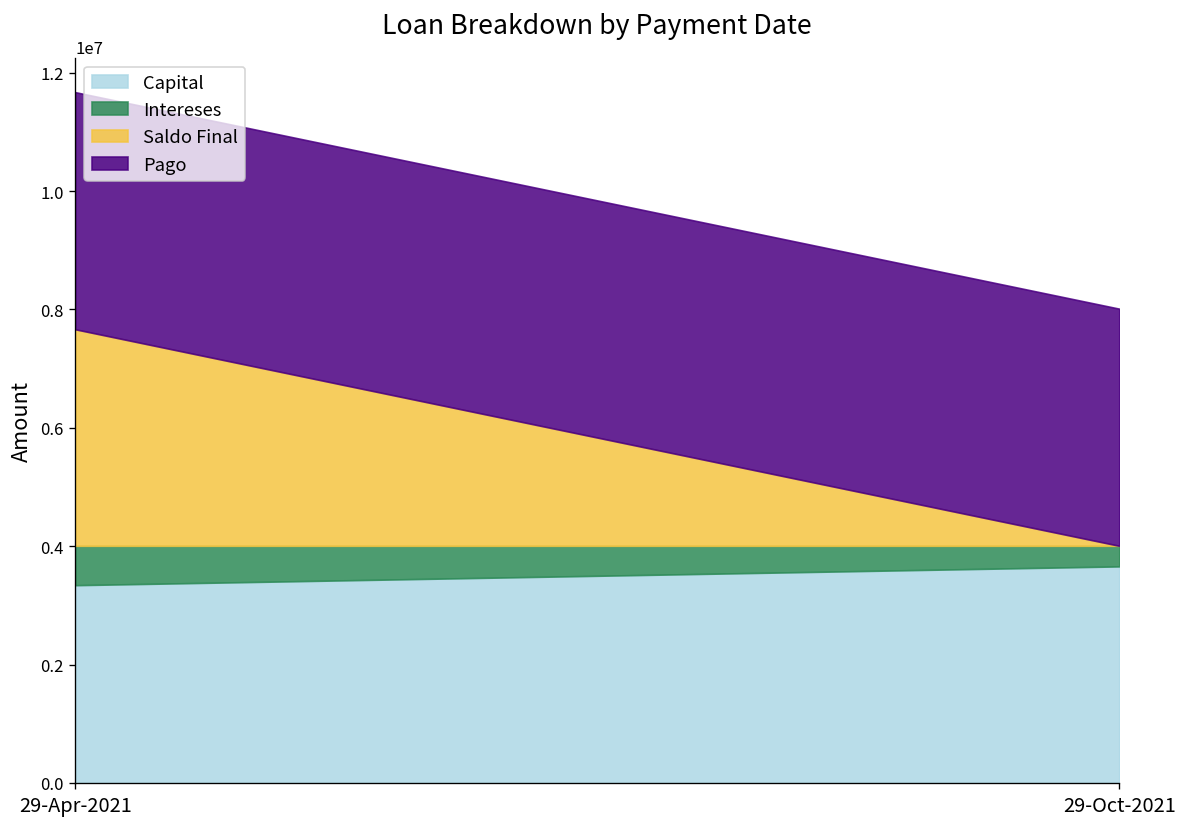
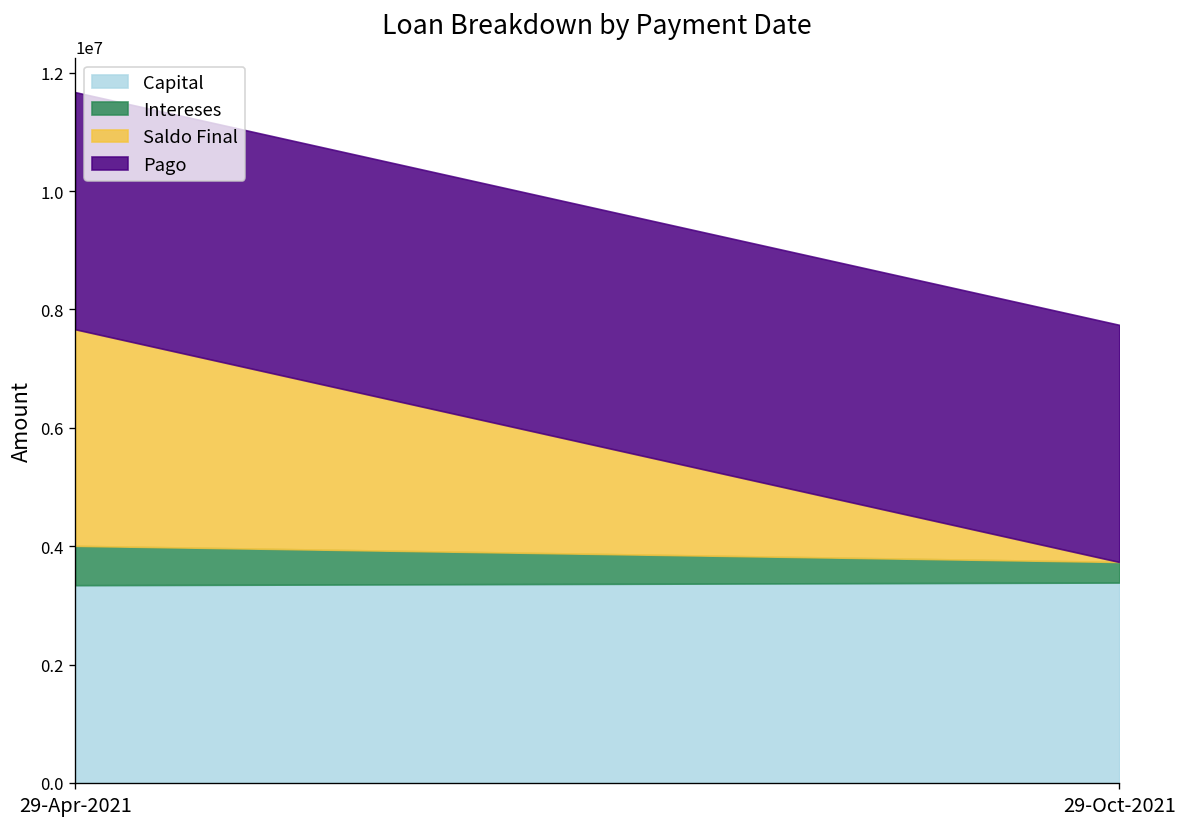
Capital, 29-Oct-2021: 3700000 -> 3400000
